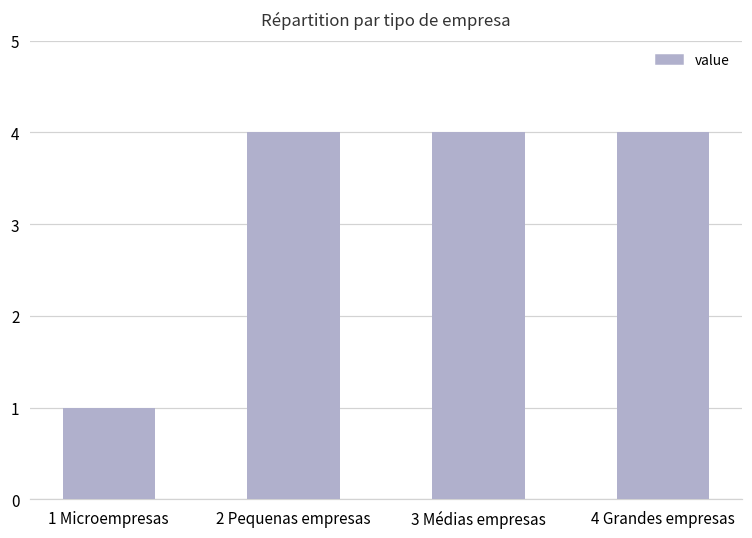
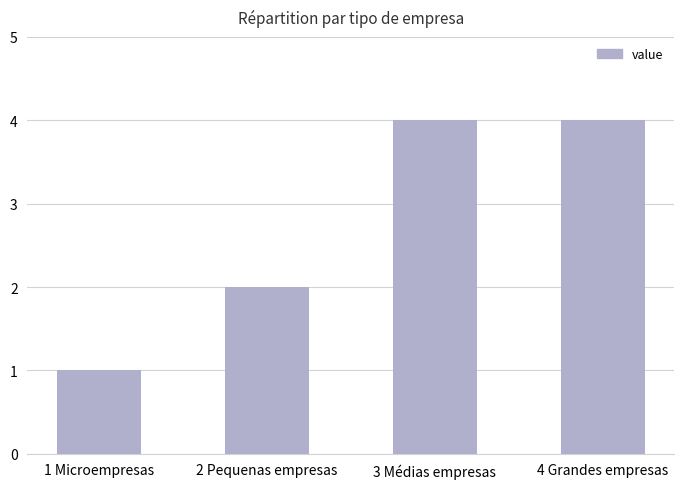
2 Pequenas empresas: 4 -> 2
